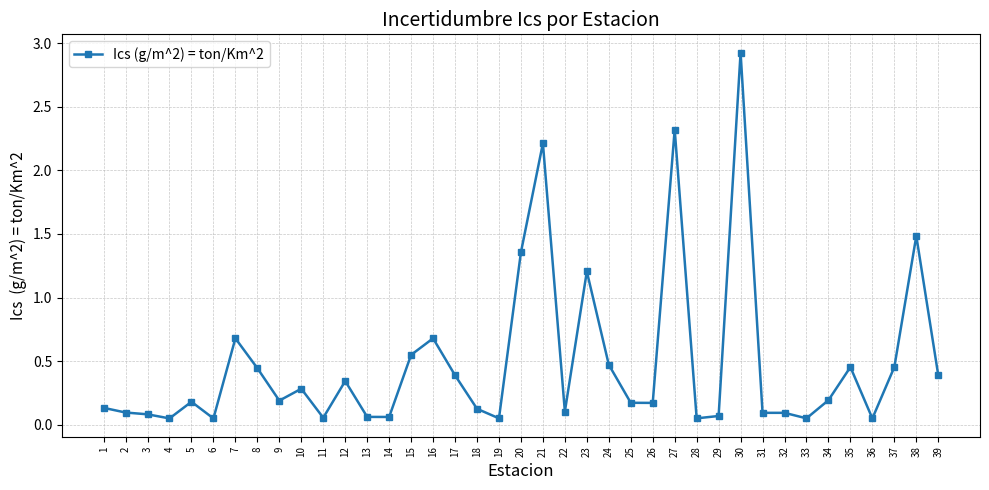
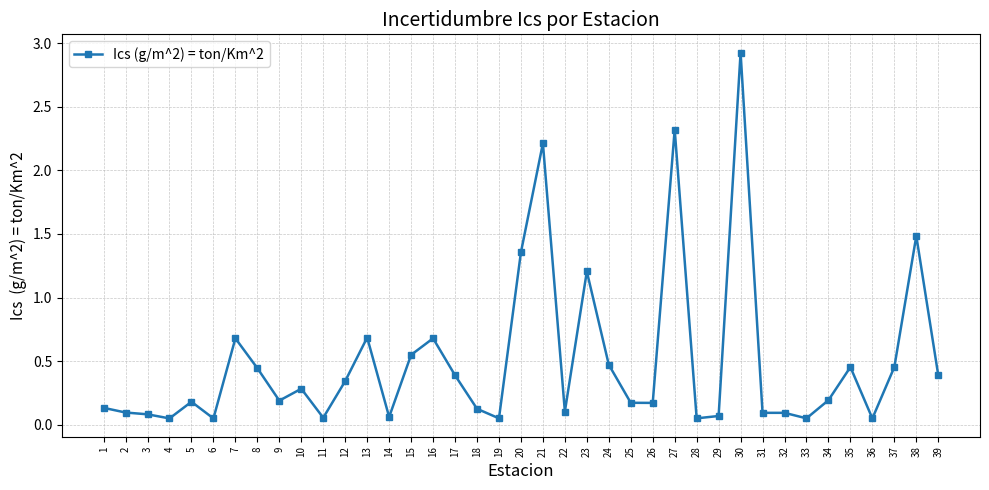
13: 0.06 -> 0.69
